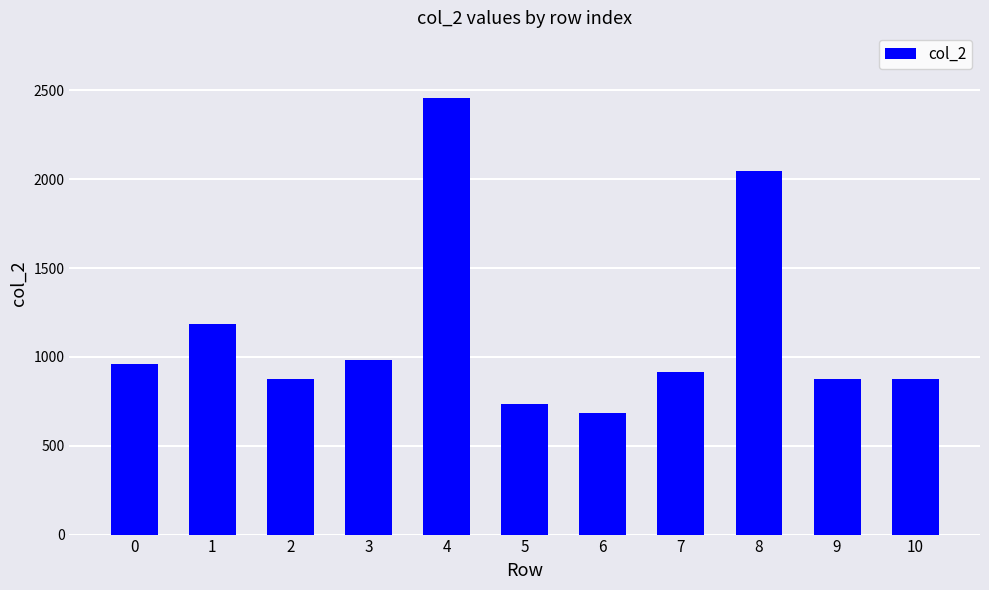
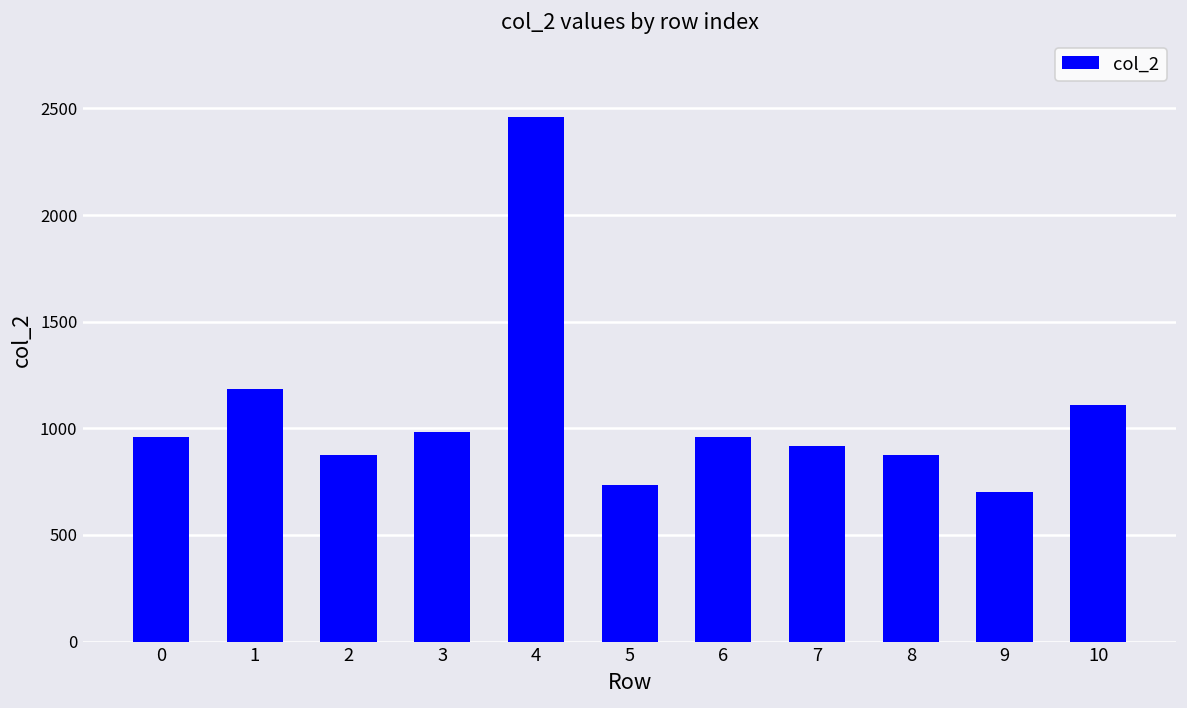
6: 680 -> 960
8: 2050 -> 880
9: 880 -> 700
10: 880 -> 1110
